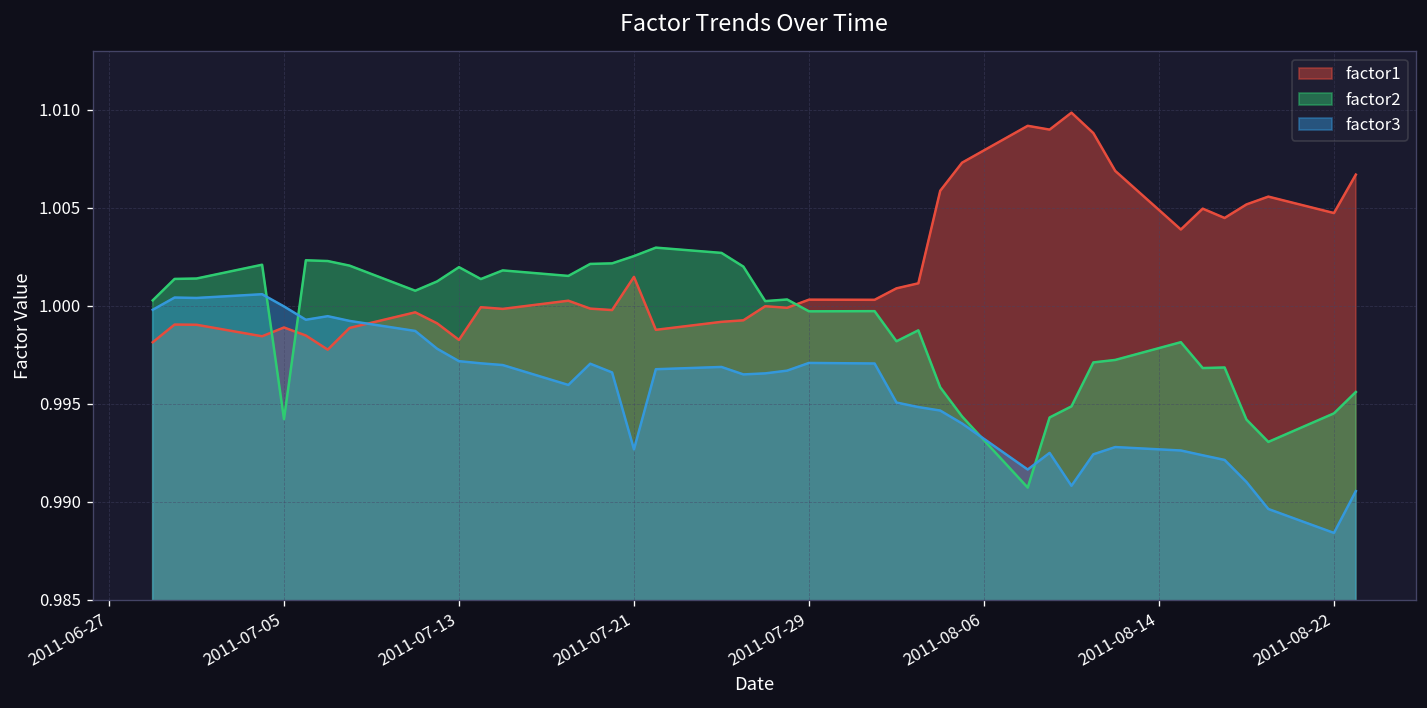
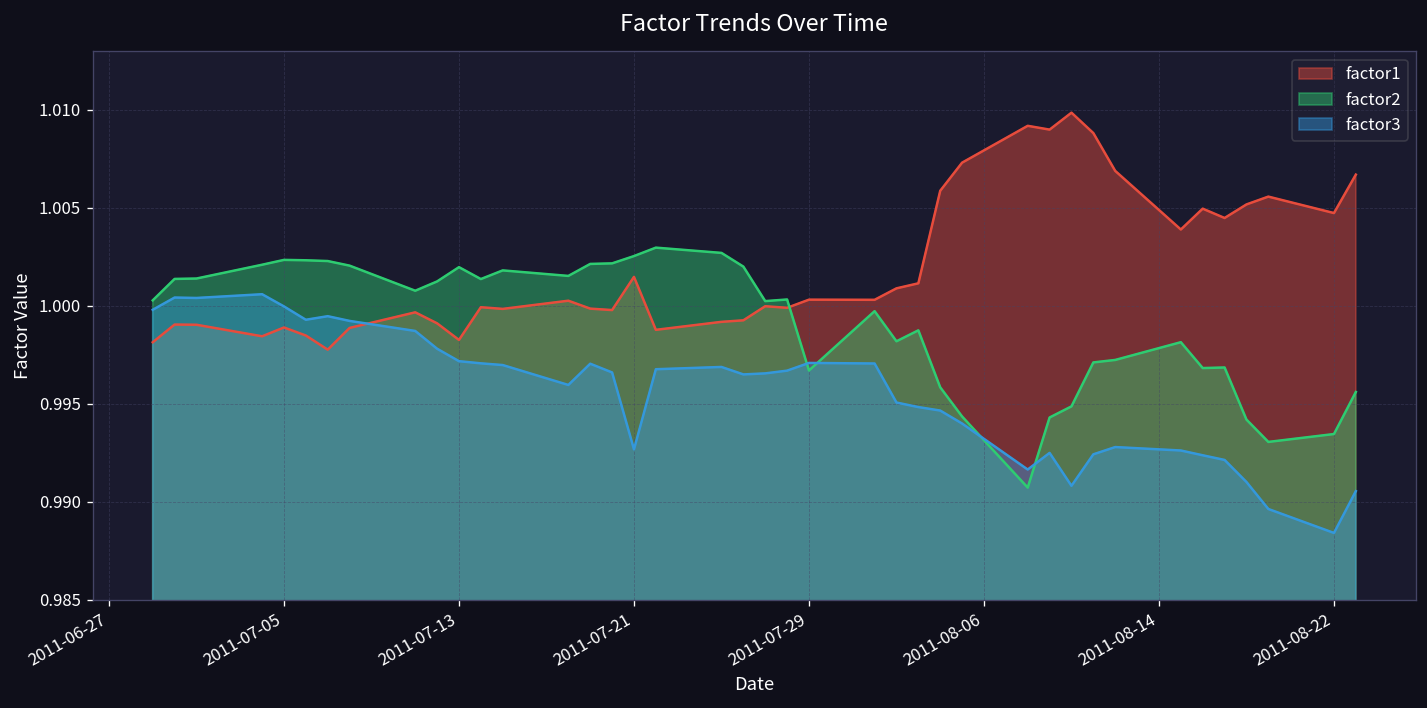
factor2, 2011-07-05: 0.9942 -> 1.0023
factor2, 2011-07-29: 0.9997 -> 0.9967
factor2, 2011-08-22: 0.9945 -> 0.9935
